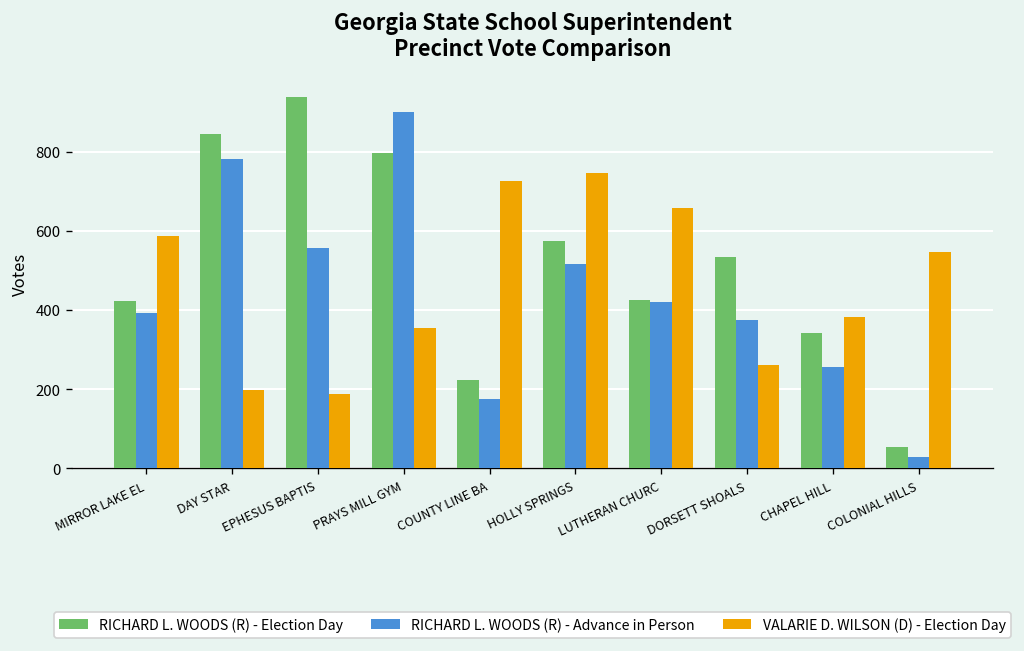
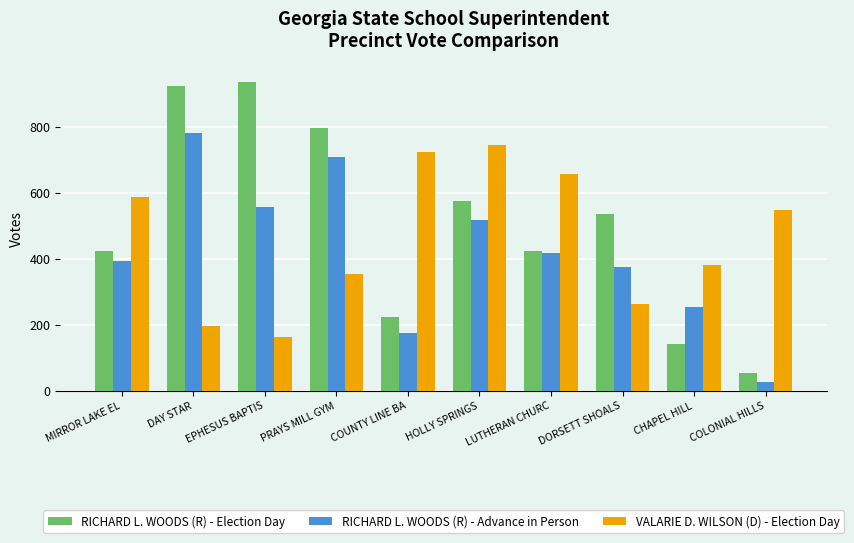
RICHARD L. WOODS (R) - Election Day, DAY STAR: 840 -> 920
VALARIE D. WILSON (D) - Election Day, EPHESUS BAPTIS: 190 -> 160
RICHARD L. WOODS (R) - Advance in Person, PRAYS MILL GYM: 900 -> 710
RICHARD L. WOODS (R) - Election Day, CHAPEL HILL: 340 -> 140
